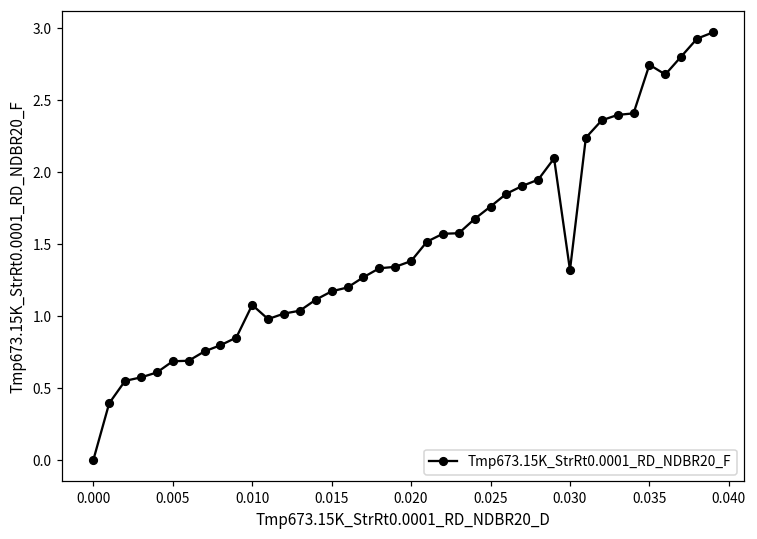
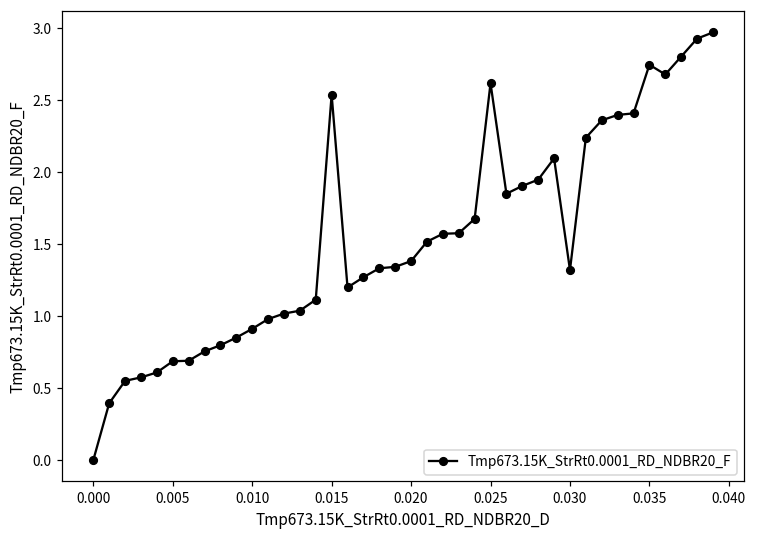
0.010: 1.08 -> 0.91
0.015: 1.17 -> 2.54
0.025: 1.76 -> 2.62
